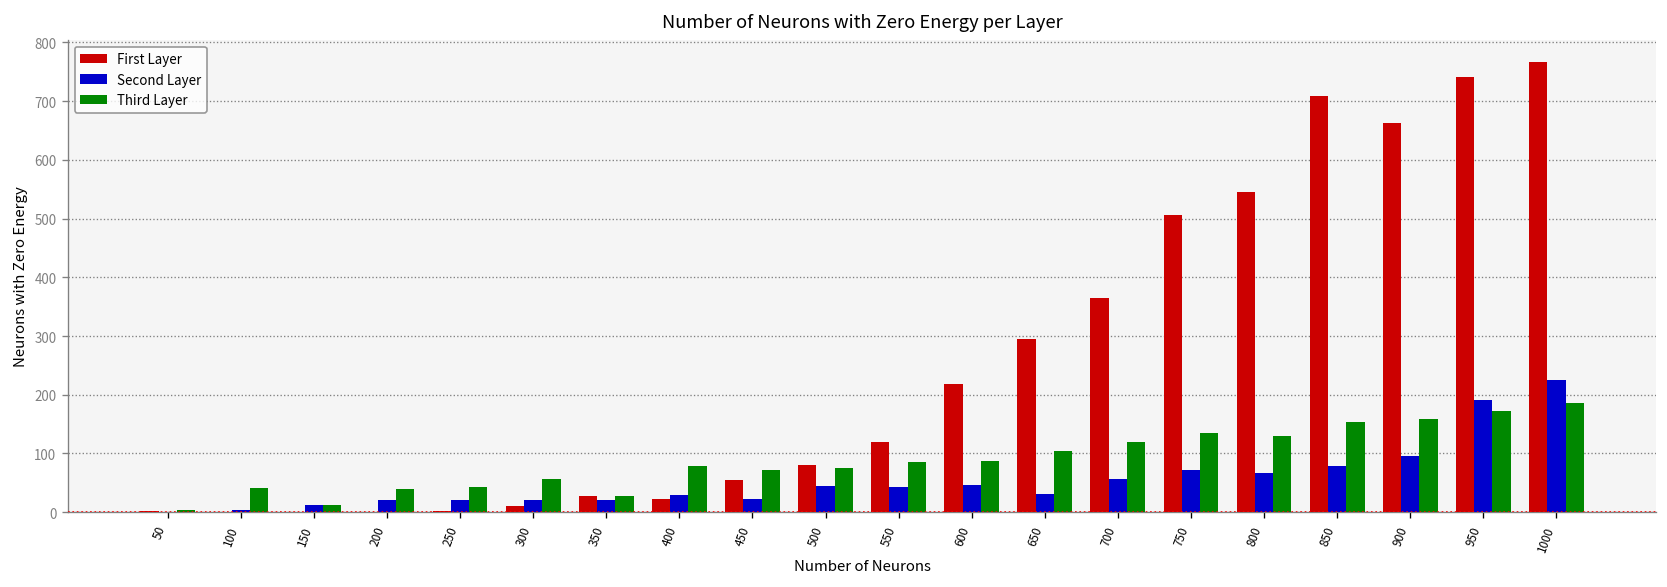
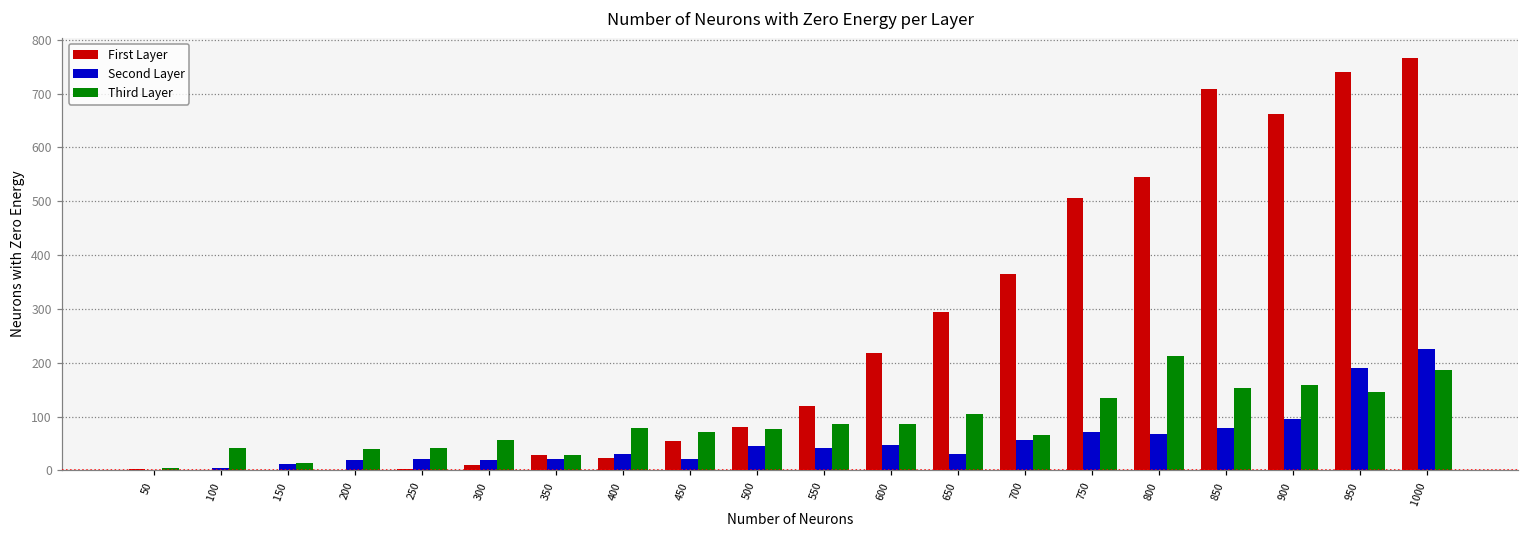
Third Layer, 700: 120 -> 70
Third Layer, 800: 130 -> 210
Third Layer, 950: 170 -> 150
